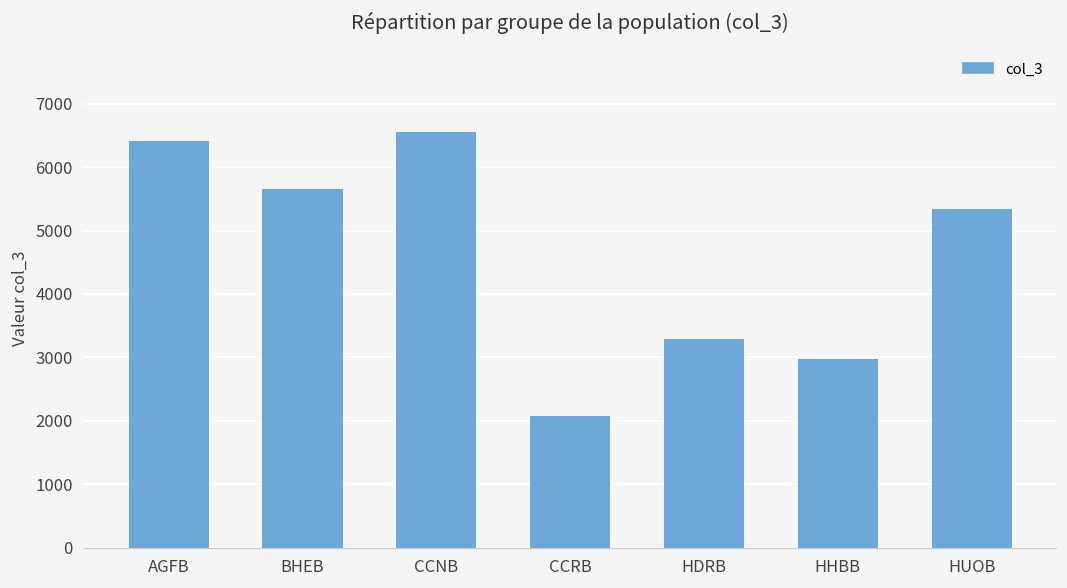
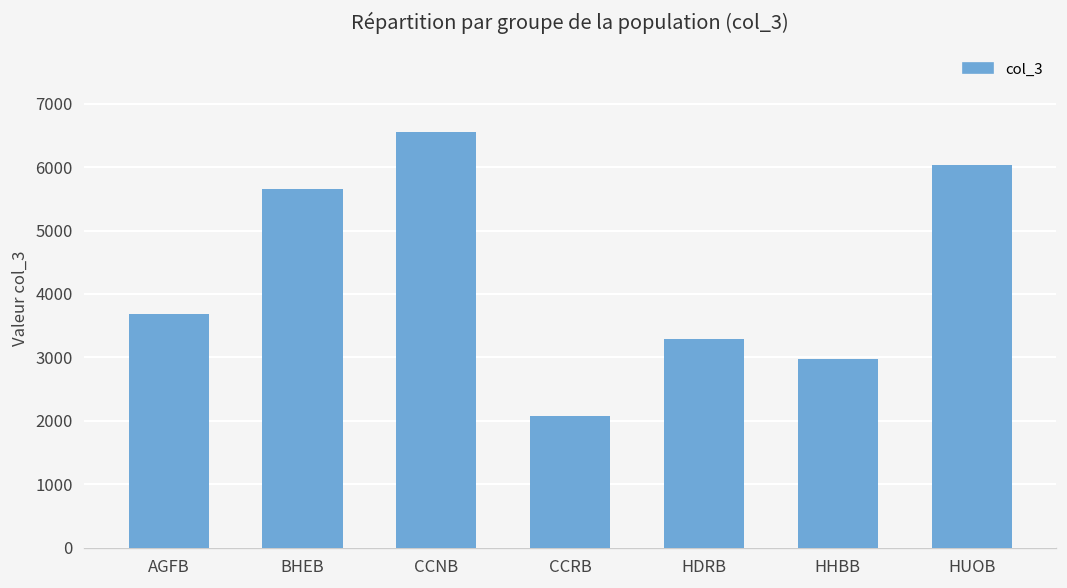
AGFB: 6400 -> 3700
HUOB: 5300 -> 6000
